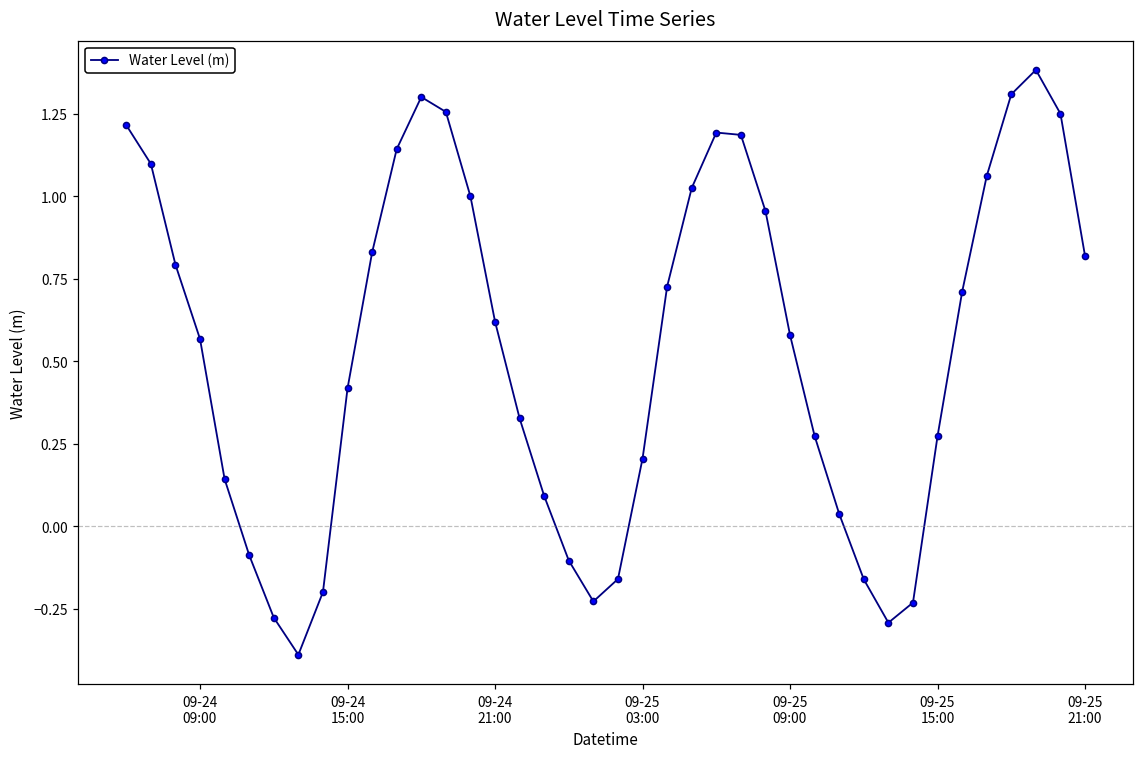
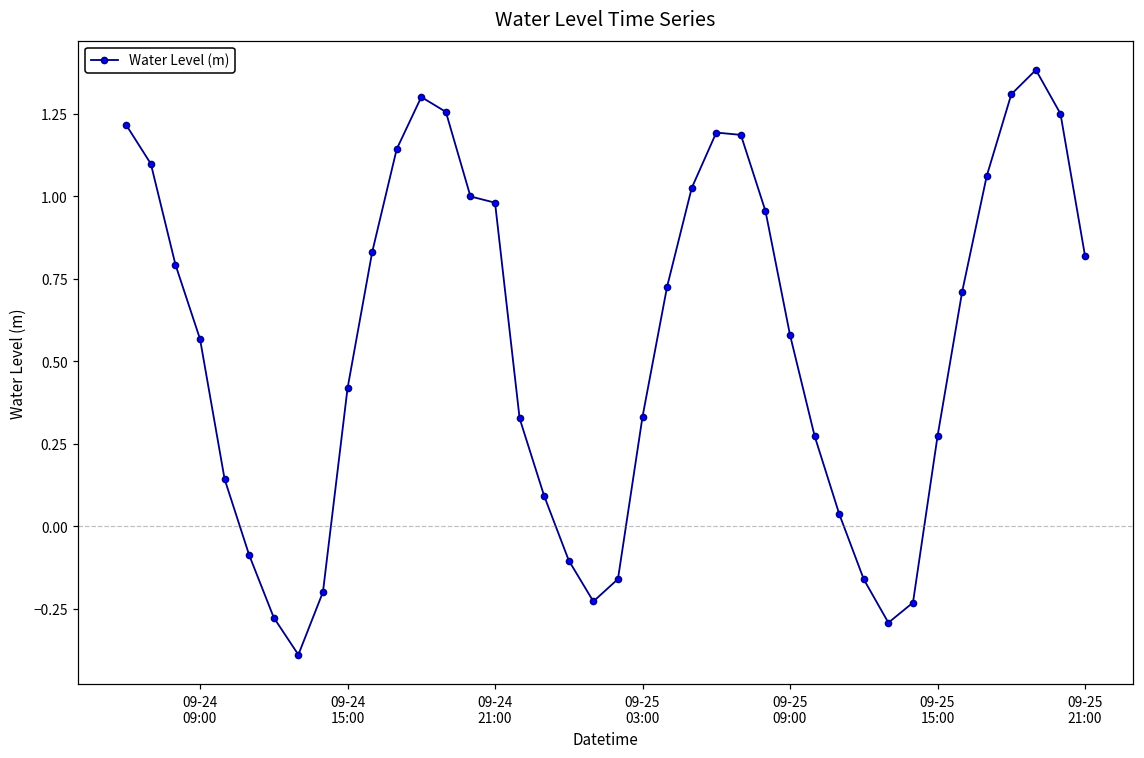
09-24 21:00: 0.62 -> 0.98
09-25 03:00: 0.21 -> 0.33
